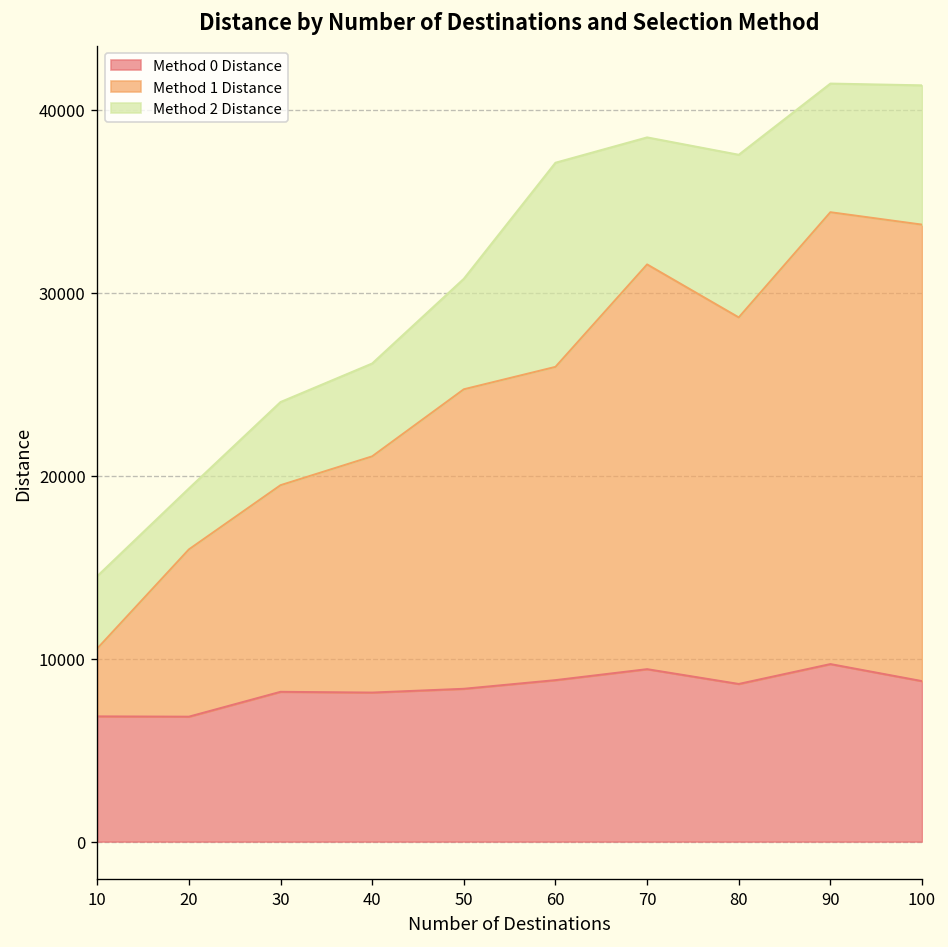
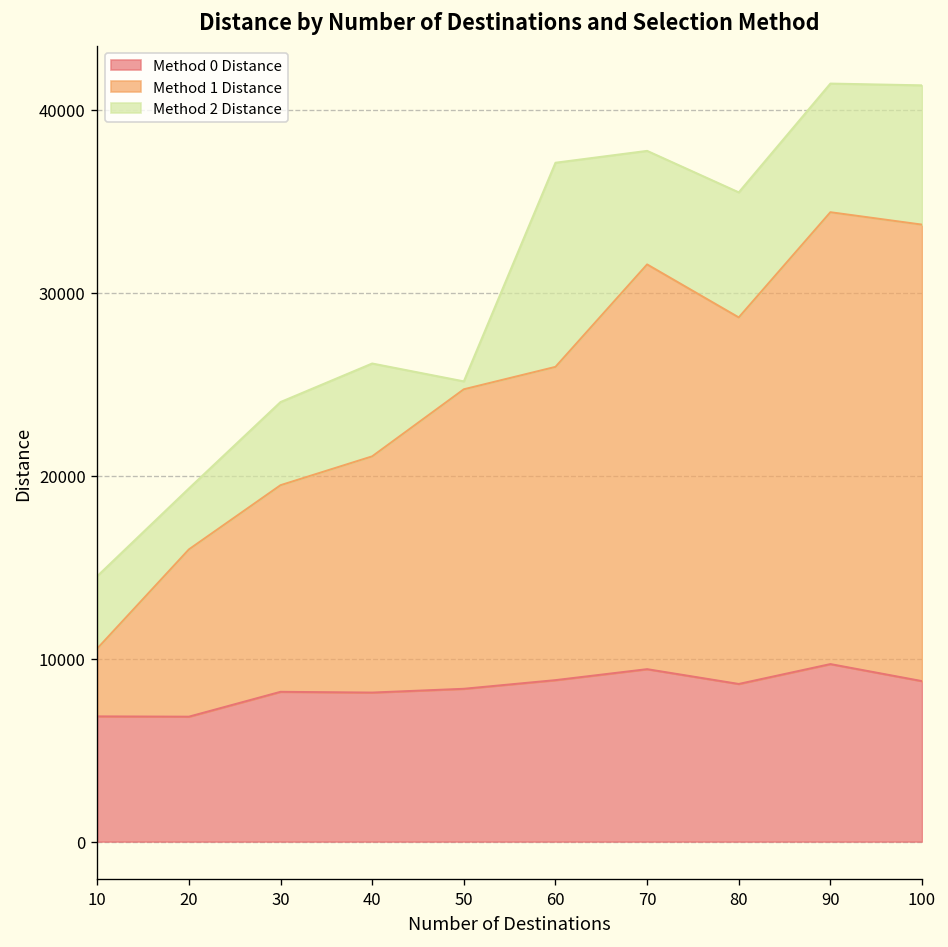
Method 2 Distance, 50: 6000 -> 400
Method 2 Distance, 70: 6900 -> 6200
Method 2 Distance, 80: 8900 -> 6800
